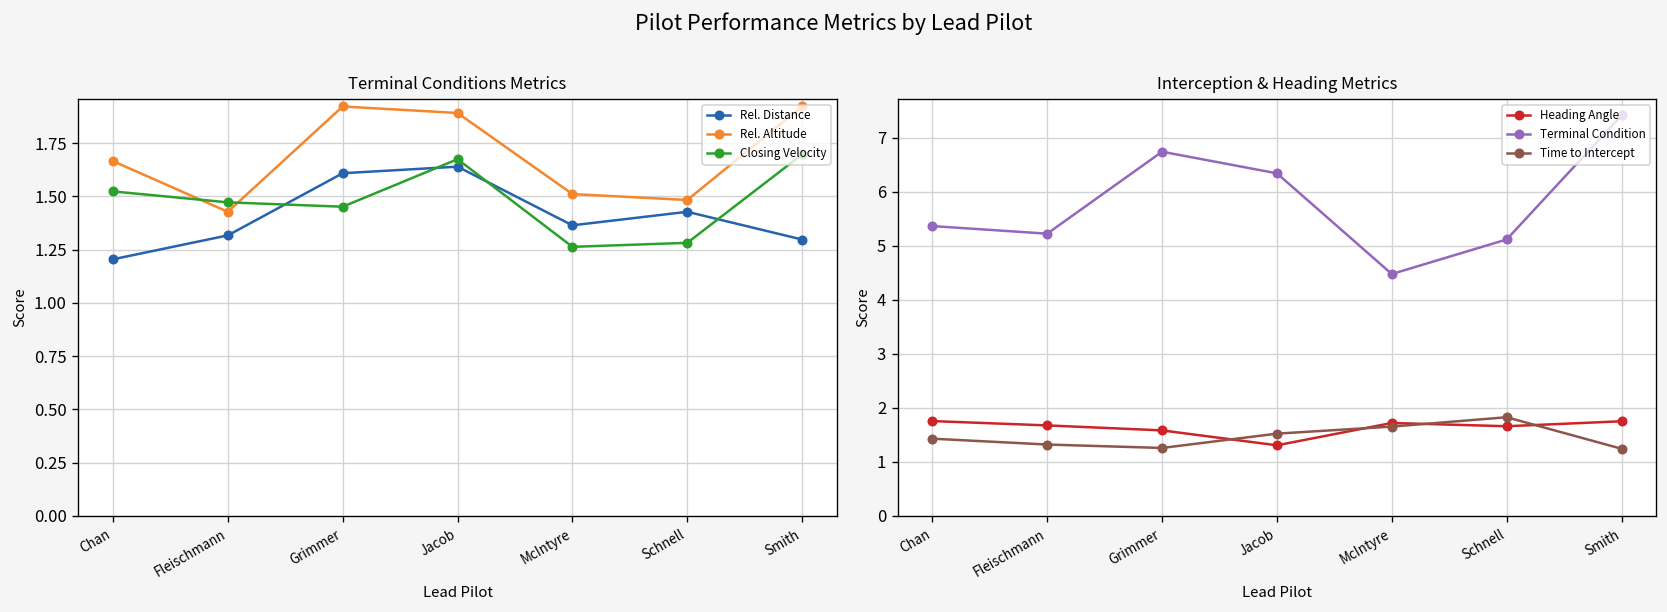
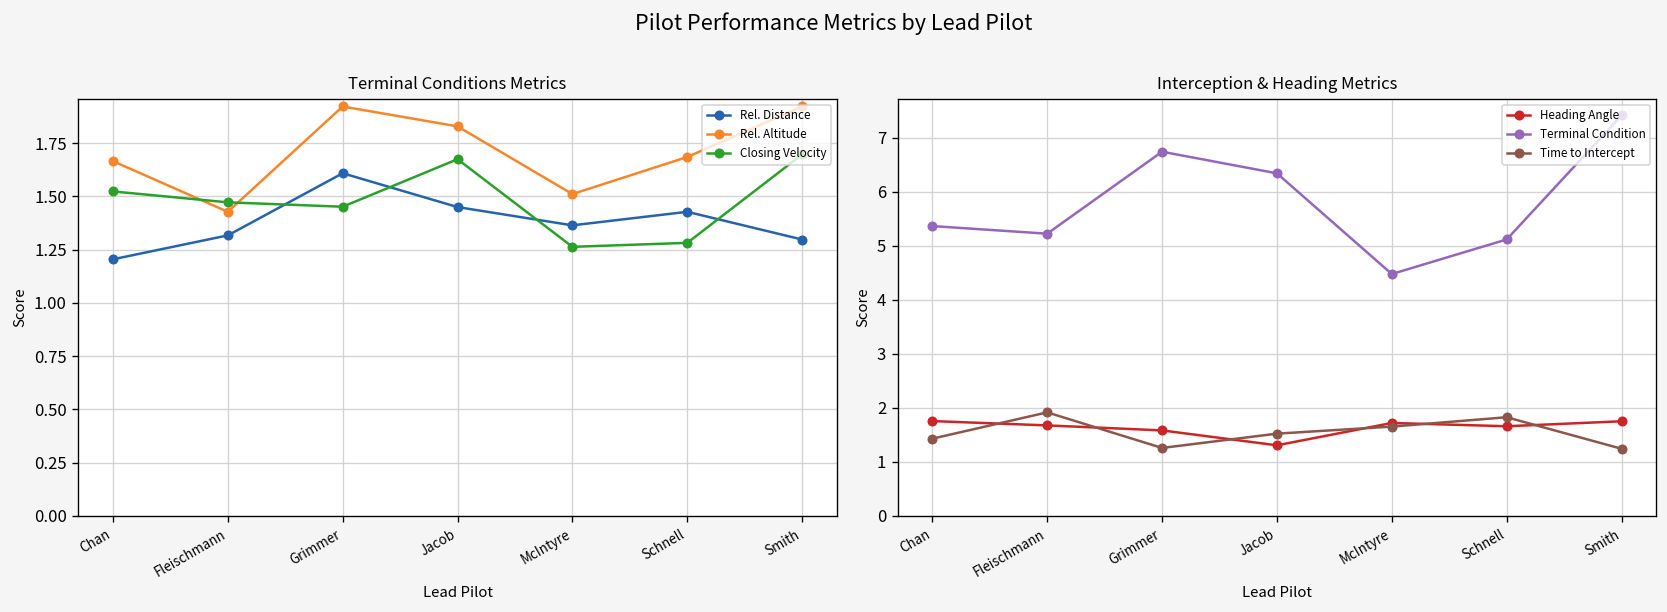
Terminal Conditions Metrics, Rel. Distance, Jacob: 1.64 -> 1.45
Terminal Conditions Metrics, Rel. Altitude, Jacob: 1.89 -> 1.83
Terminal Conditions Metrics, Rel. Altitude, Schnell: 1.48 -> 1.69
Interception & Heading Metrics, Time to Intercept, Fleischmann: 1.3 -> 1.9
